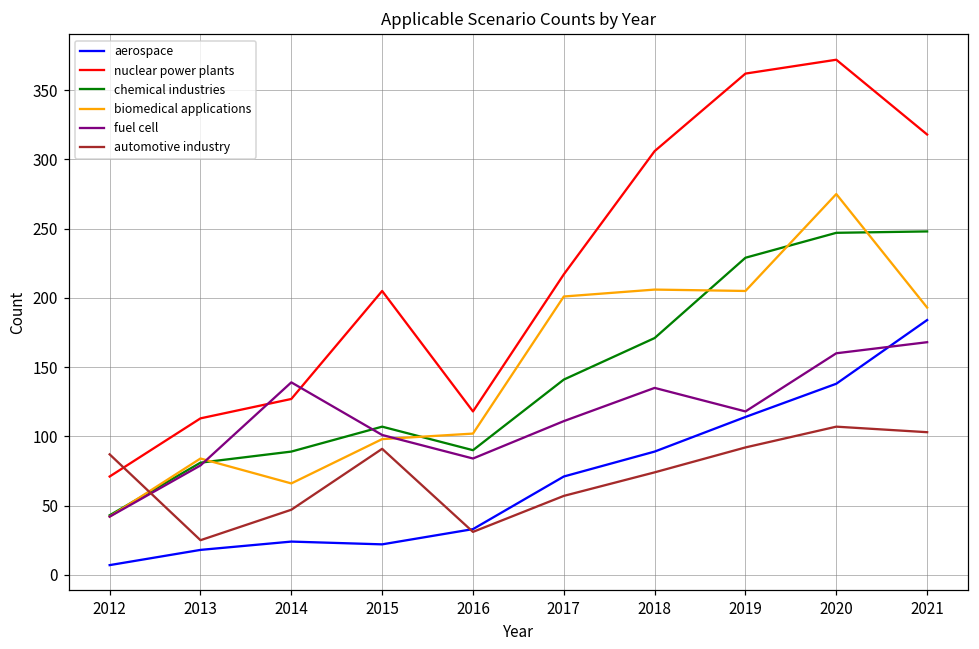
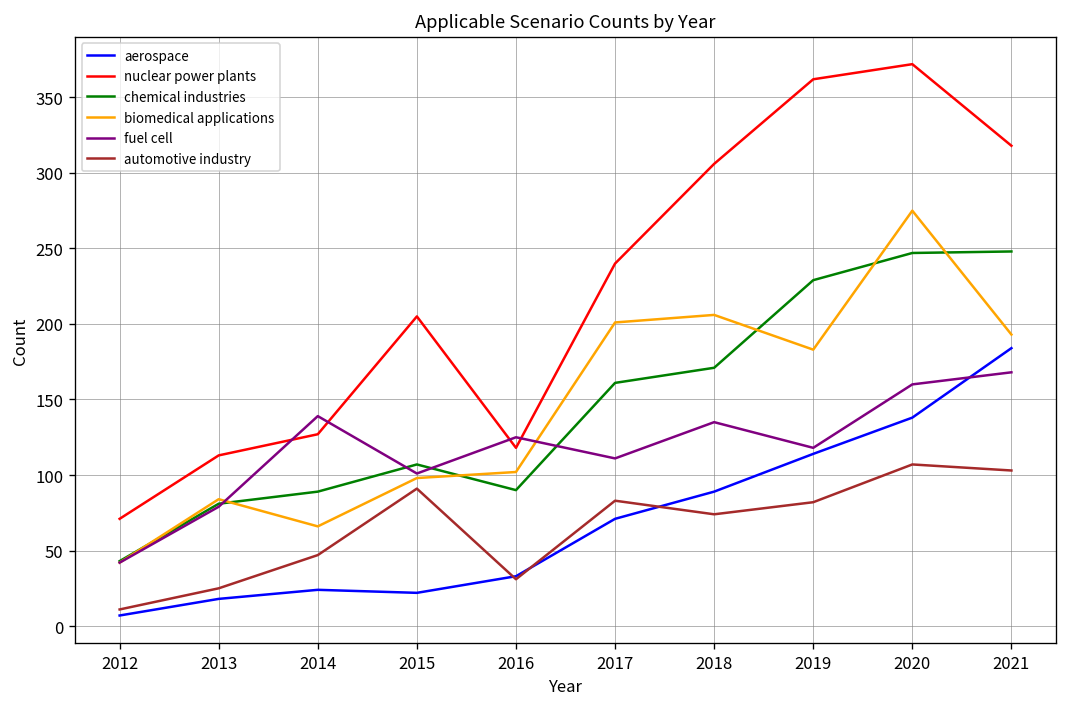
automotive industry, 2012: 87 -> 11
fuel cell, 2016: 84 -> 125
nuclear power plants, 2017: 217 -> 240
chemical industries, 2017: 141 -> 161
automotive industry, 2017: 57 -> 83
biomedical applications, 2019: 205 -> 183
automotive industry, 2019: 92 -> 82
